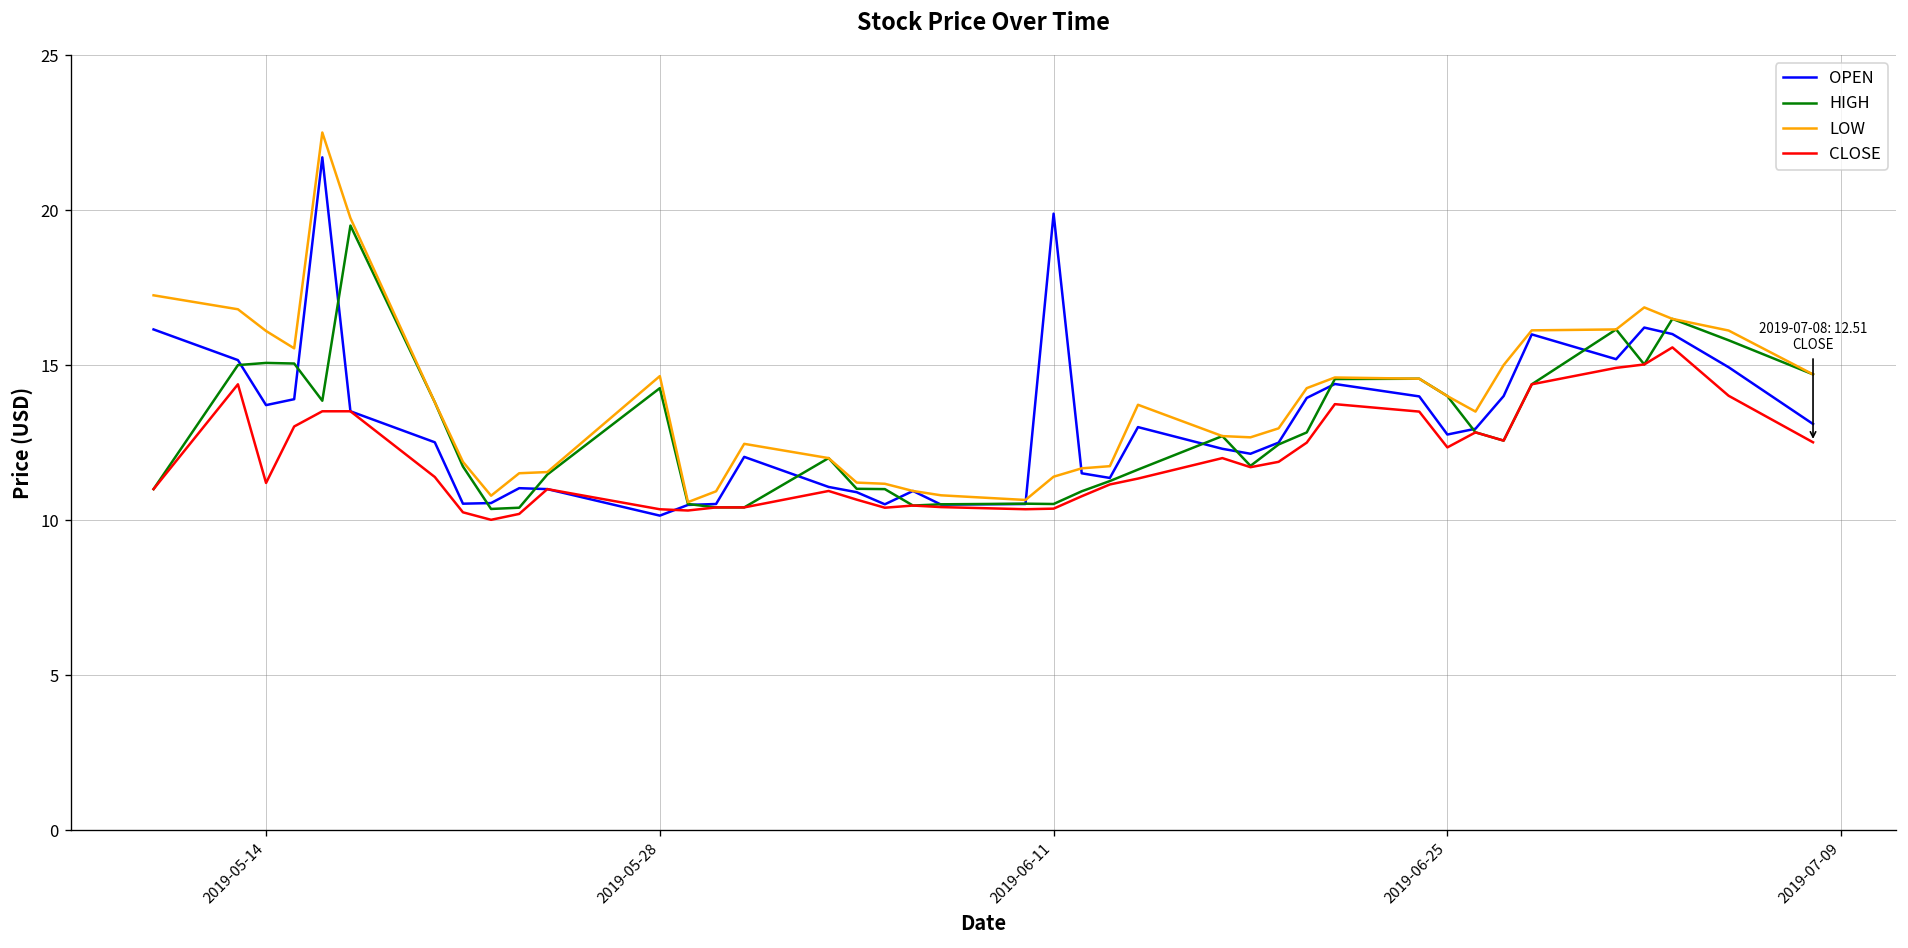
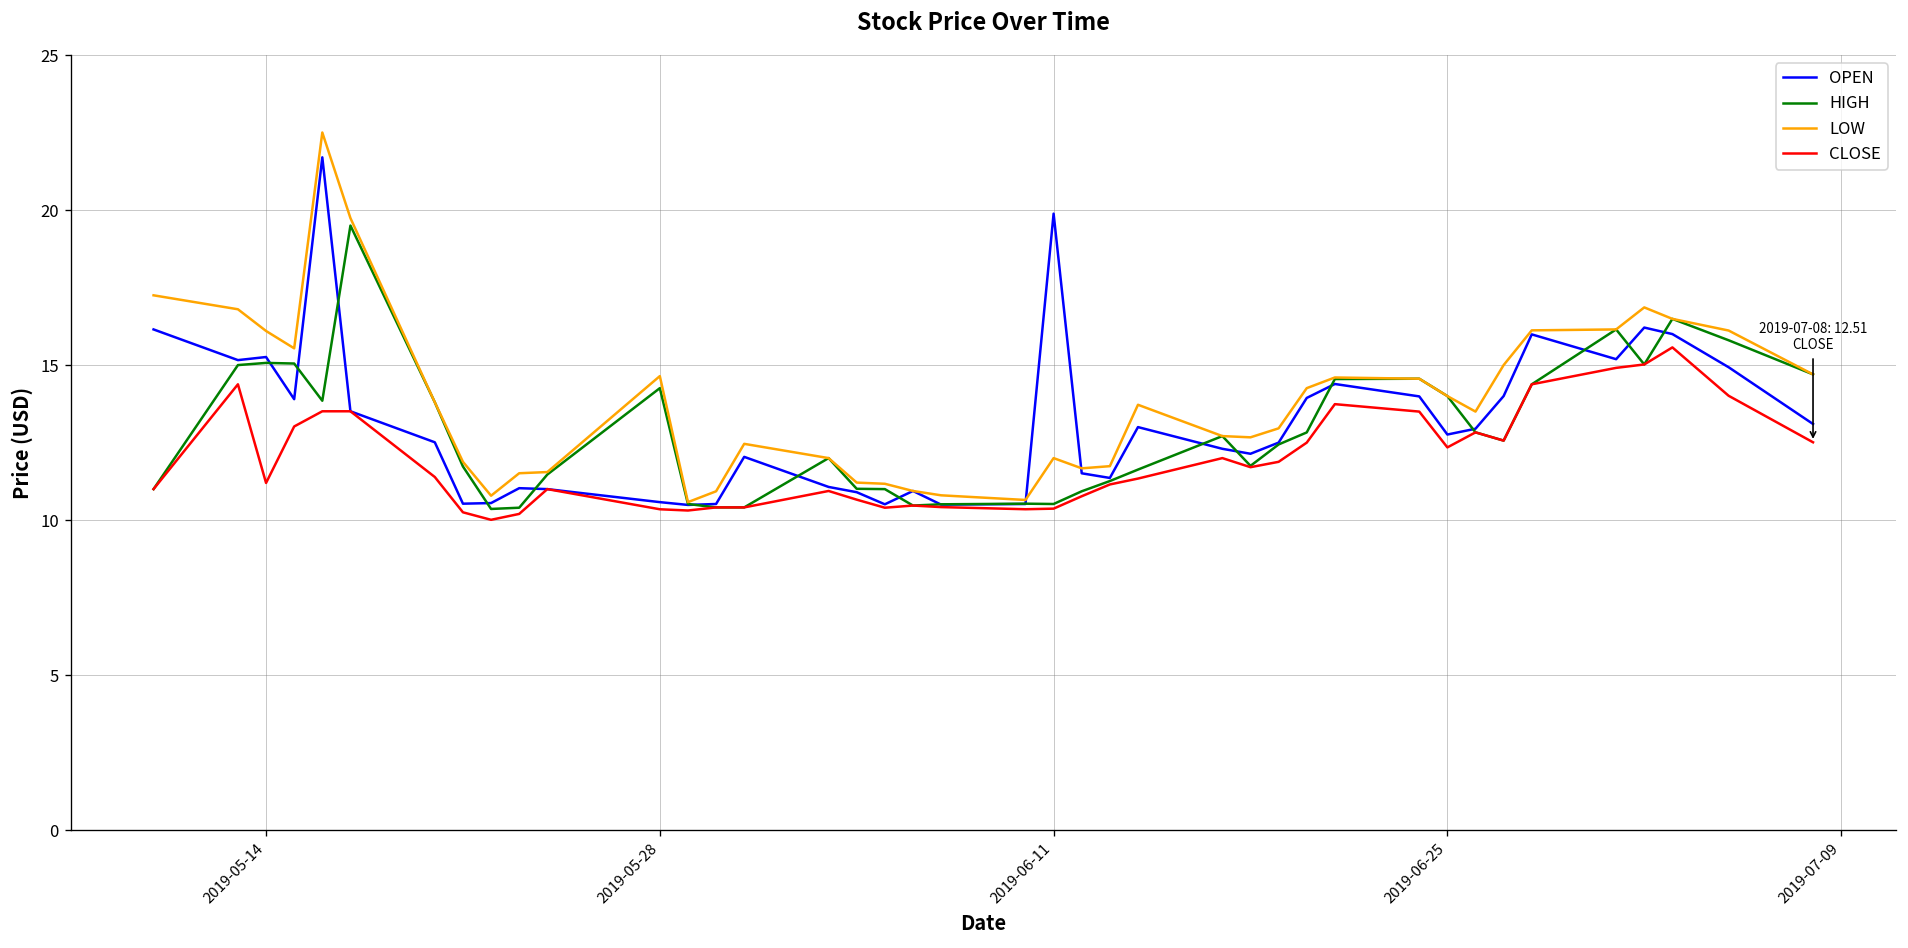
OPEN, 2019-05-14: 13.7 -> 15.3
OPEN, 2019-05-28: 10.1 -> 10.6
LOW, 2019-06-11: 11.4 -> 12.0
